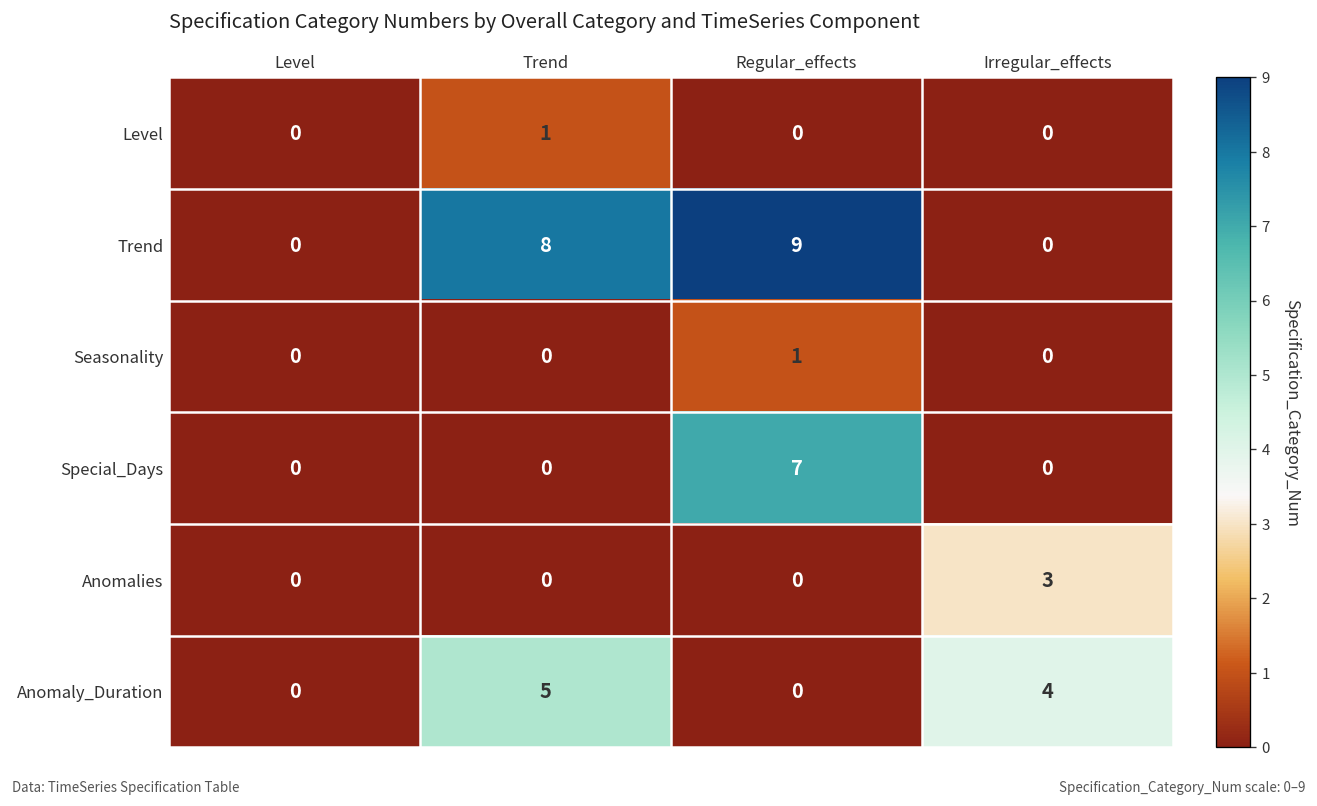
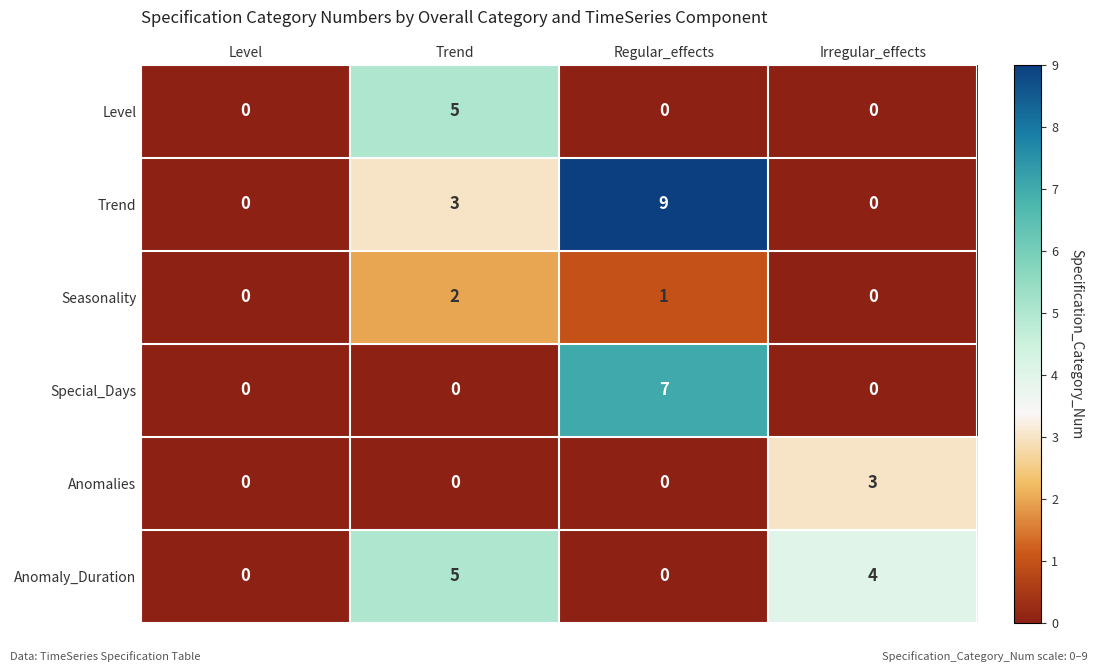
Level, Trend: 1 -> 5
Trend, Trend: 8 -> 3
Seasonality, Trend: 0 -> 2
